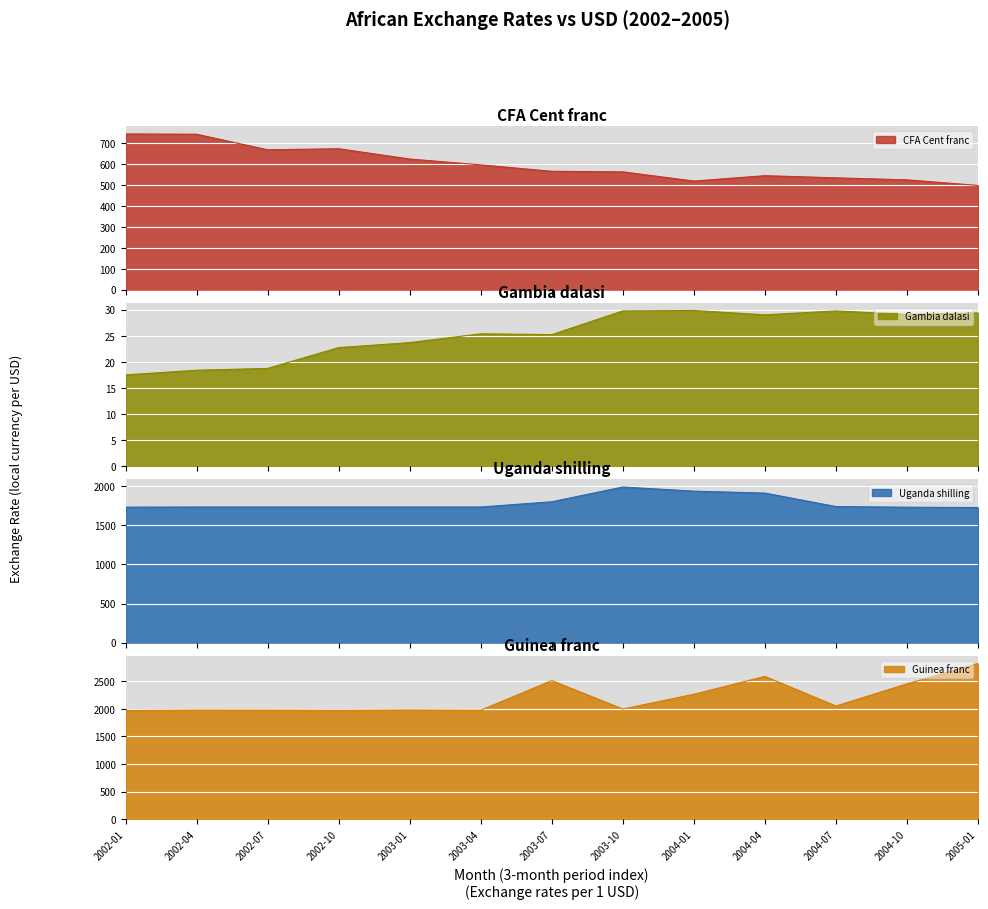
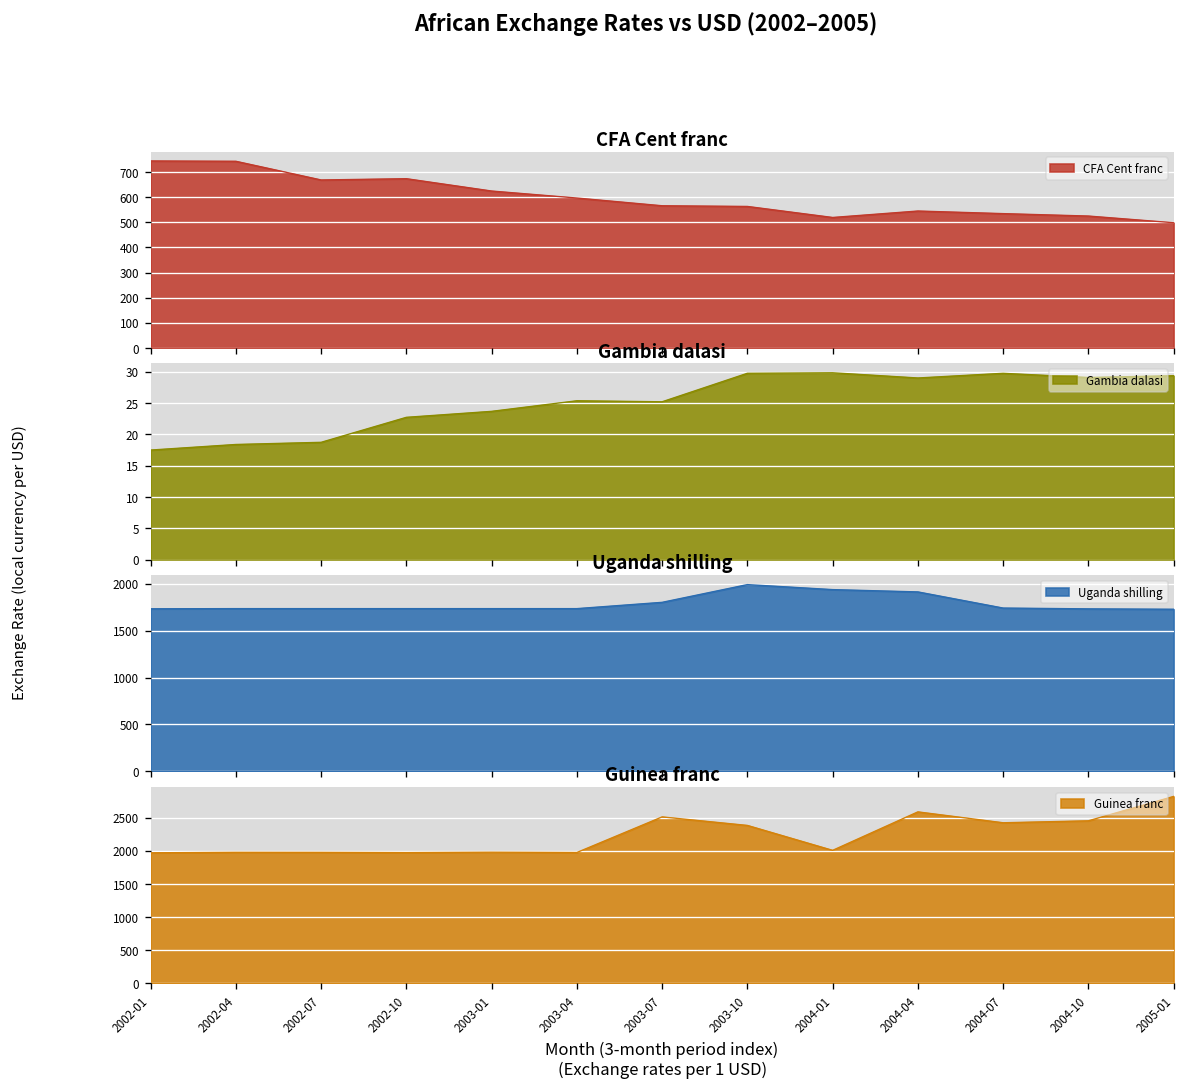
Guinea franc, 2003-10: 2000 -> 2400
Guinea franc, 2004-01: 2300 -> 2000
Guinea franc, 2004-07: 2000 -> 2400
